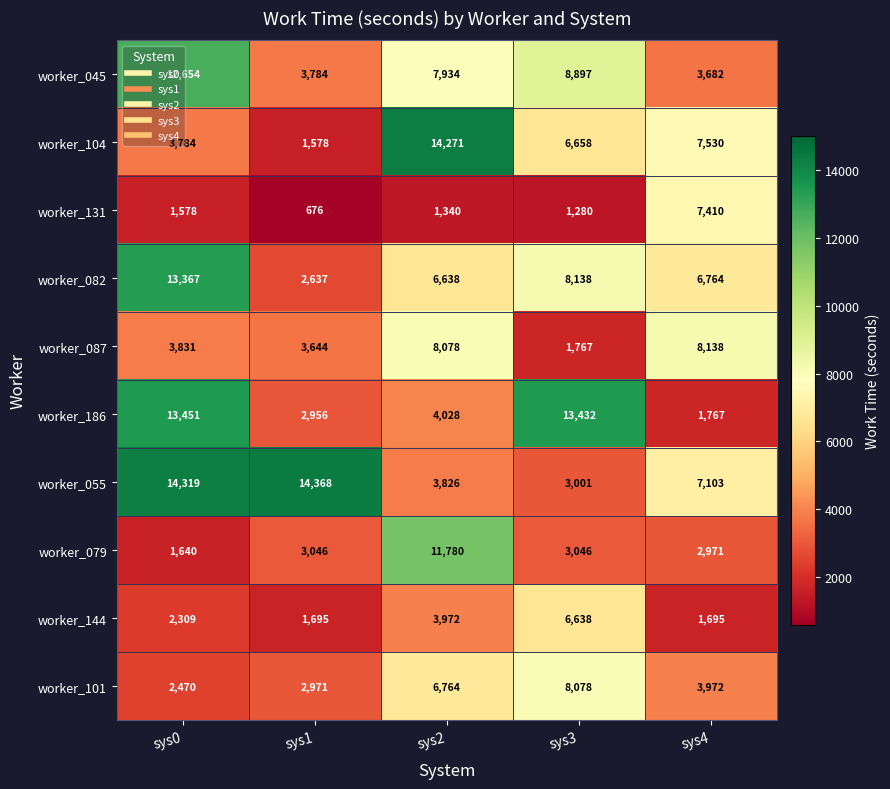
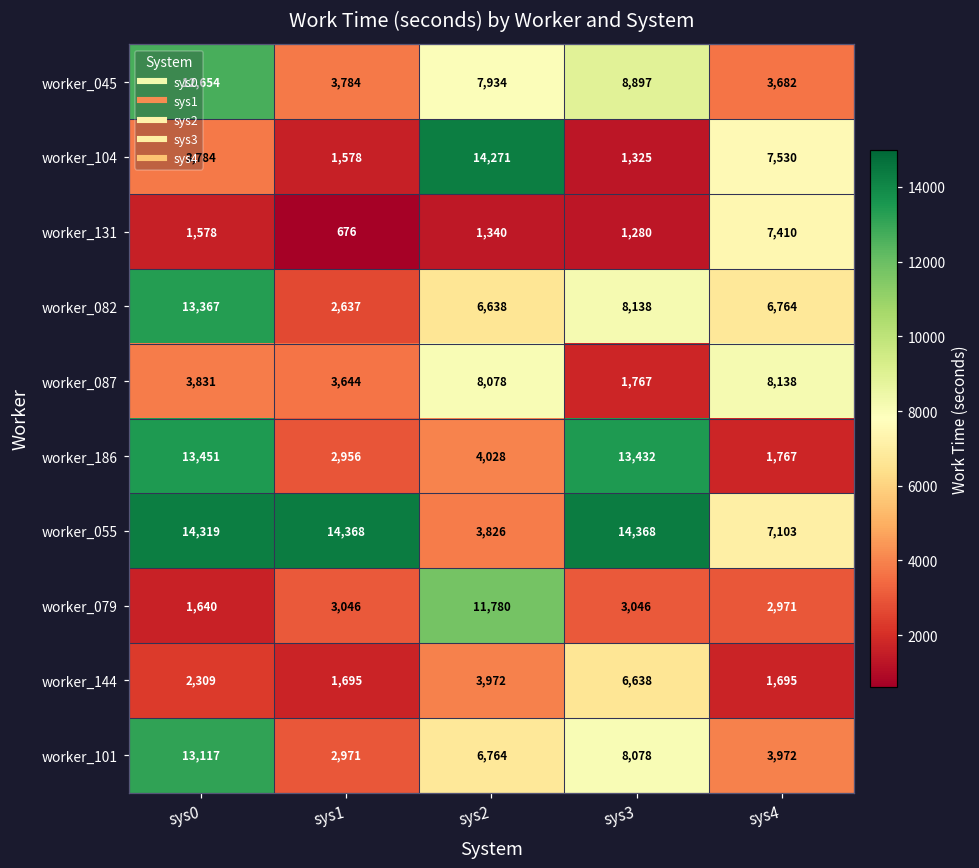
worker_104, sys3: 6,658 -> 1,325
worker_055, sys3: 3,001 -> 14,368
worker_101, sys0: 2,470 -> 13,117
